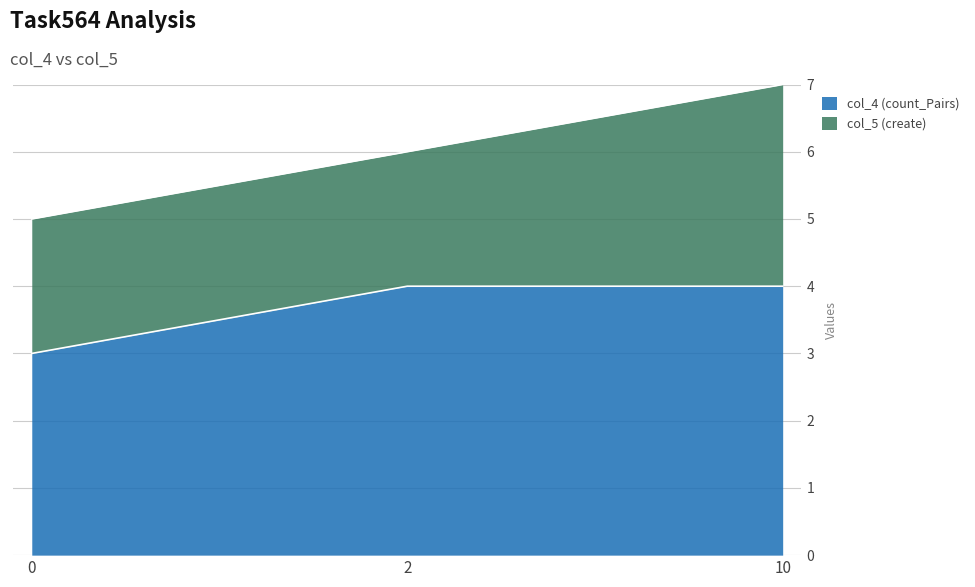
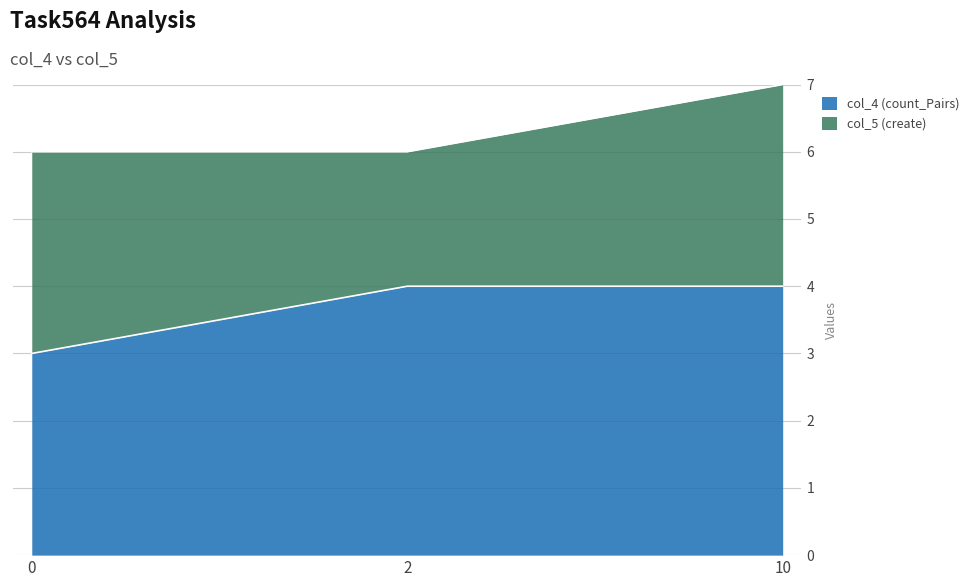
col_5 (create), 0: 2 -> 3
